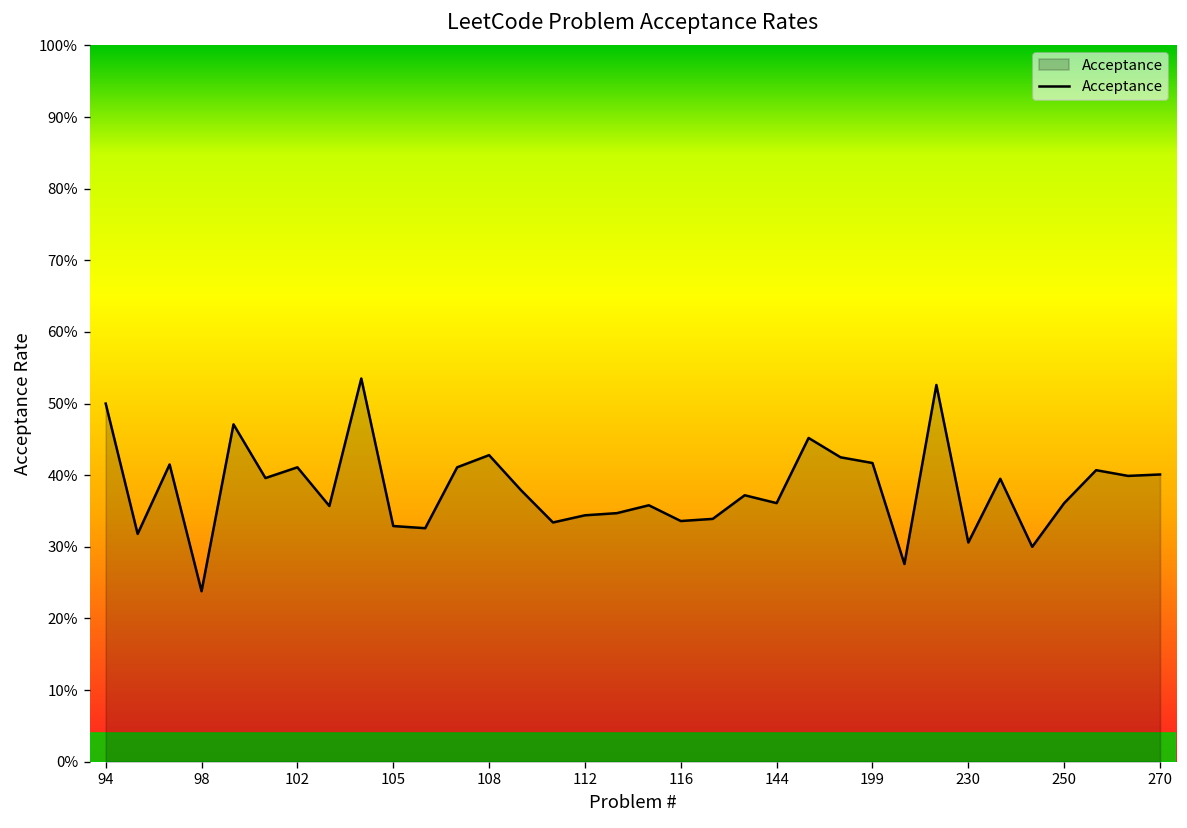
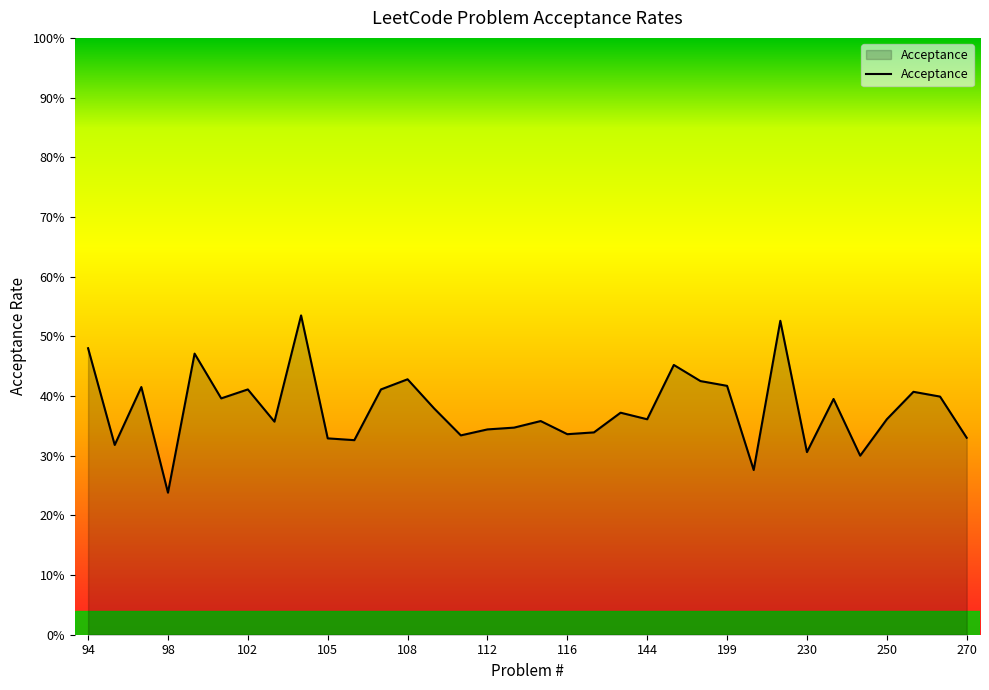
94: 50% -> 48%
270: 40% -> 33%
